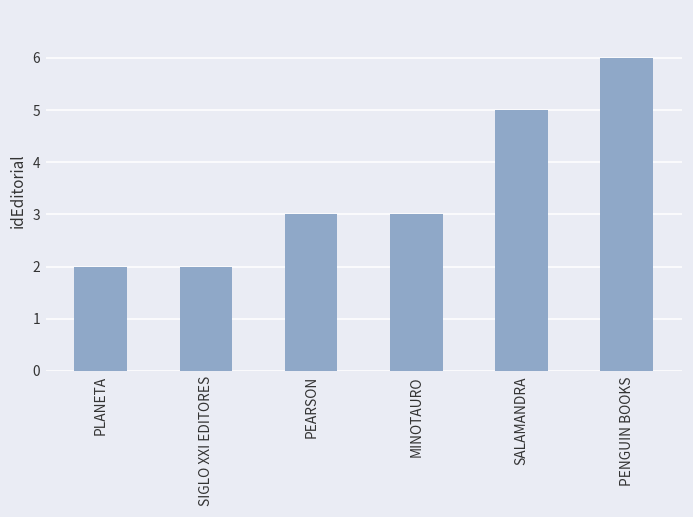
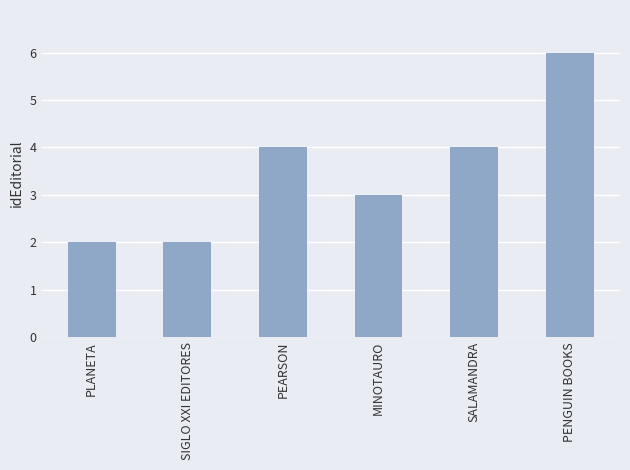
PEARSON: 3 -> 4
SALAMANDRA: 5 -> 4
